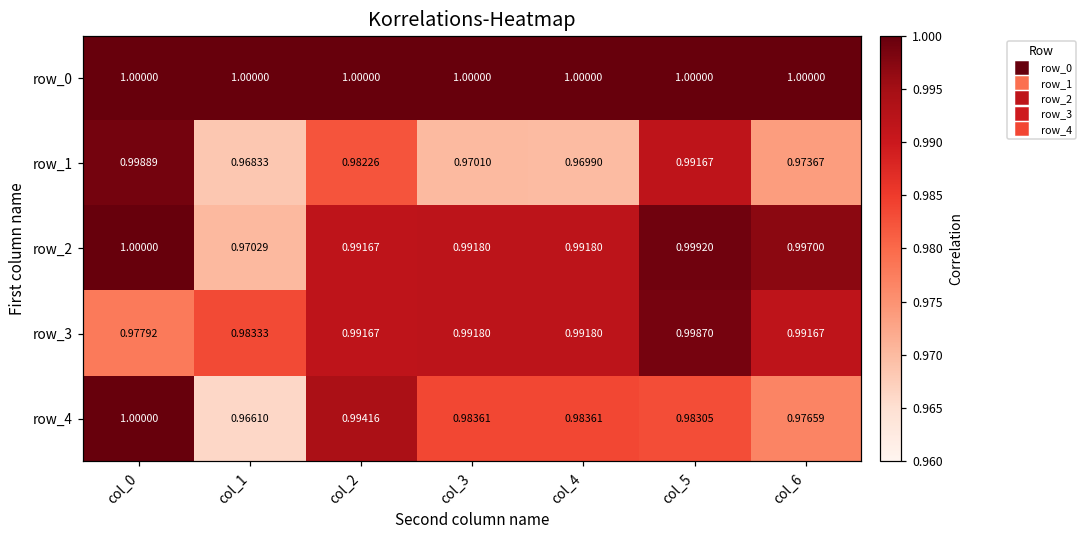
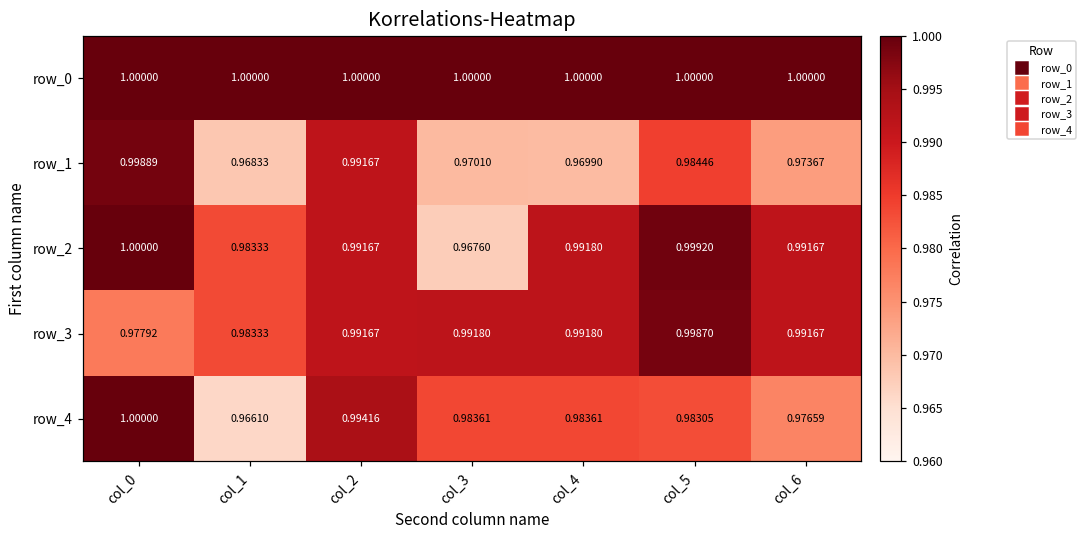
row_1, col_2: 0.98226 -> 0.99167
row_1, col_5: 0.99167 -> 0.98446
row_2, col_1: 0.97029 -> 0.98333
row_2, col_3: 0.99180 -> 0.96760
row_2, col_6: 0.99700 -> 0.99167
